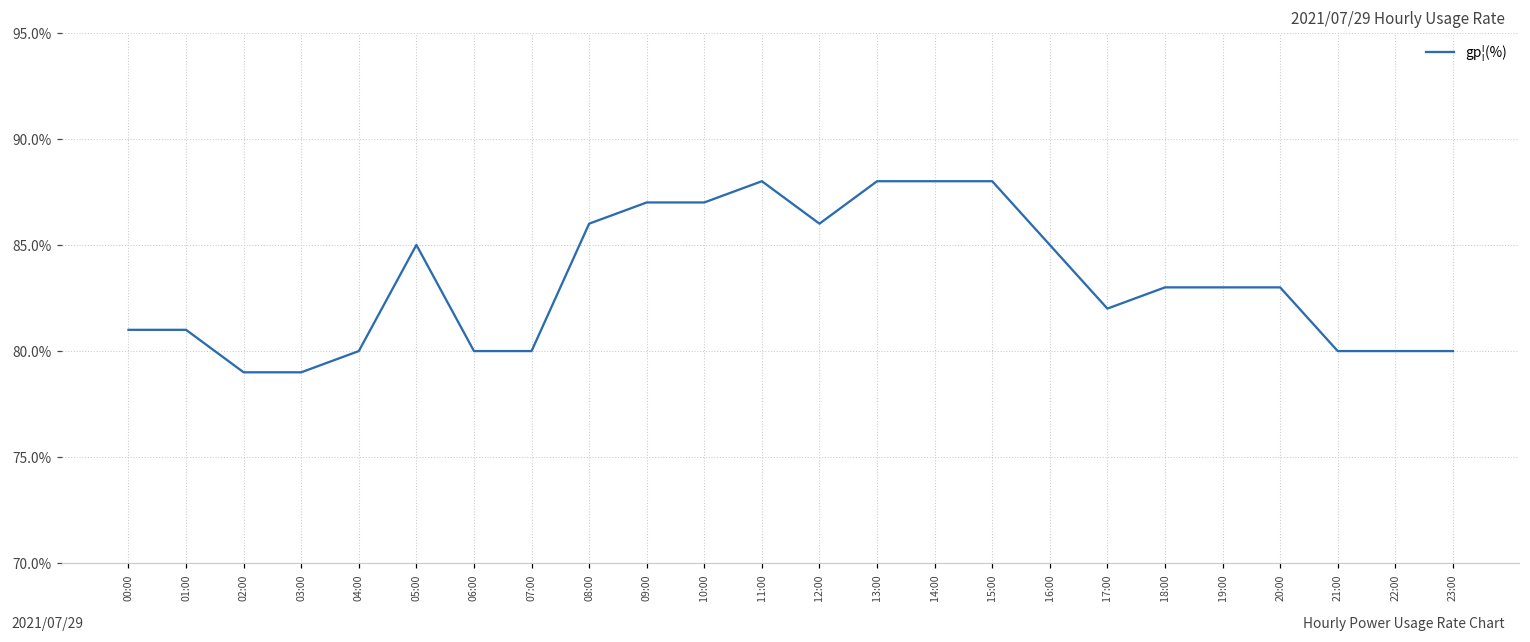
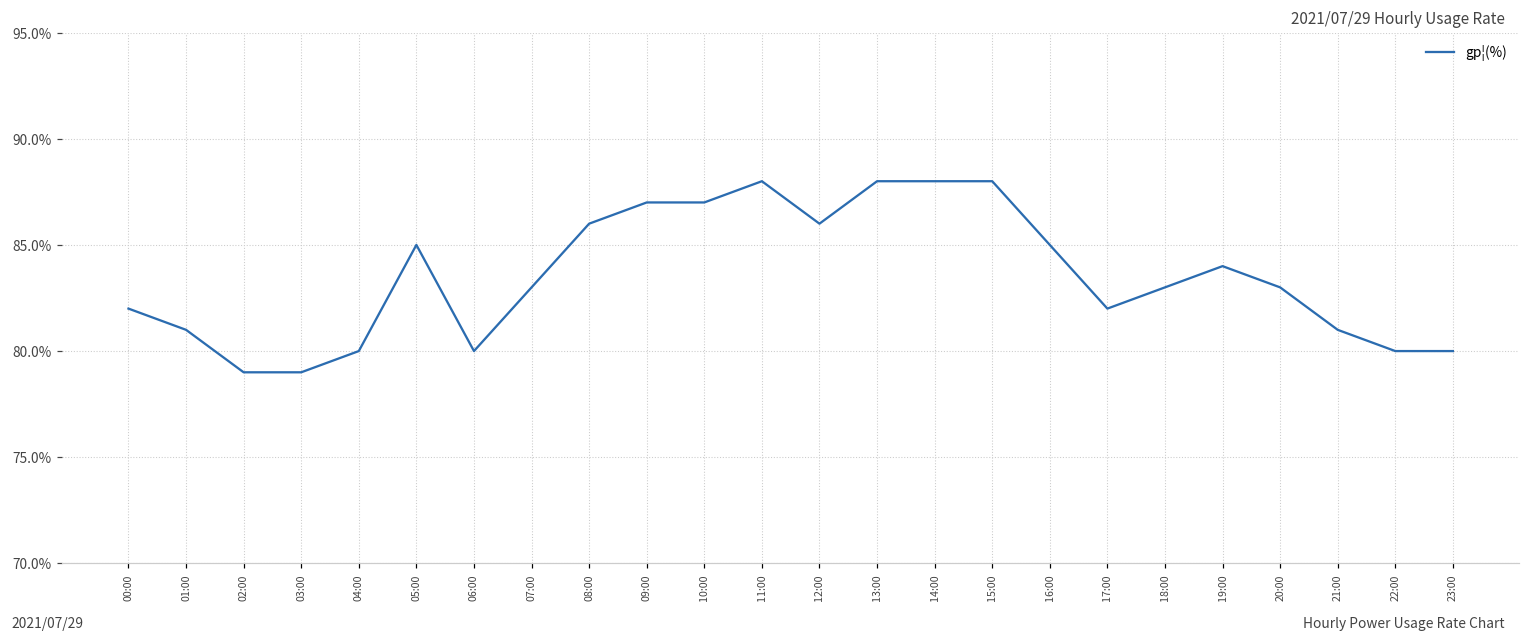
00:00: 81% -> 82%
07:00: 80% -> 83%
19:00: 83% -> 84%
21:00: 80% -> 81%
